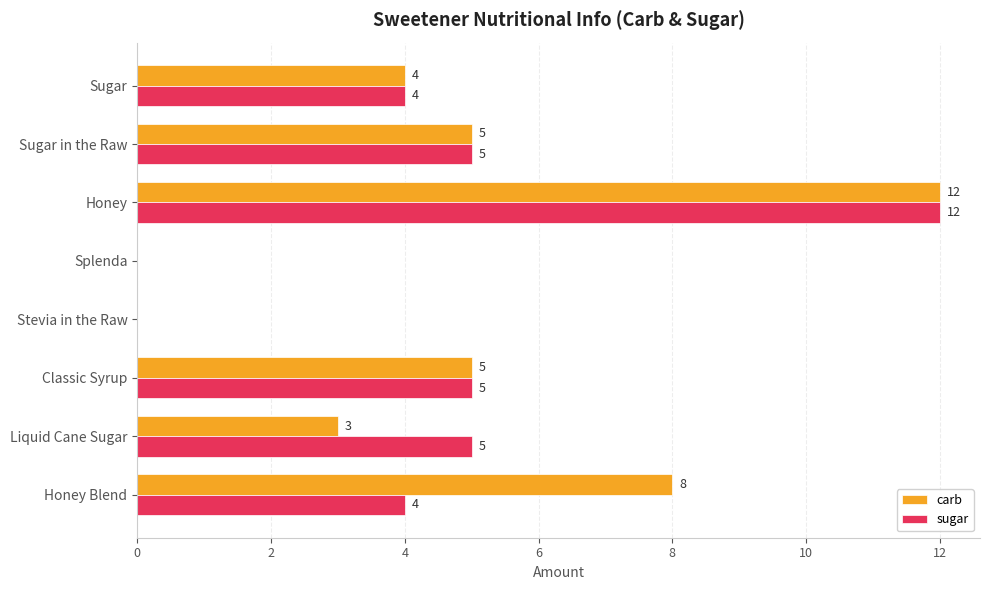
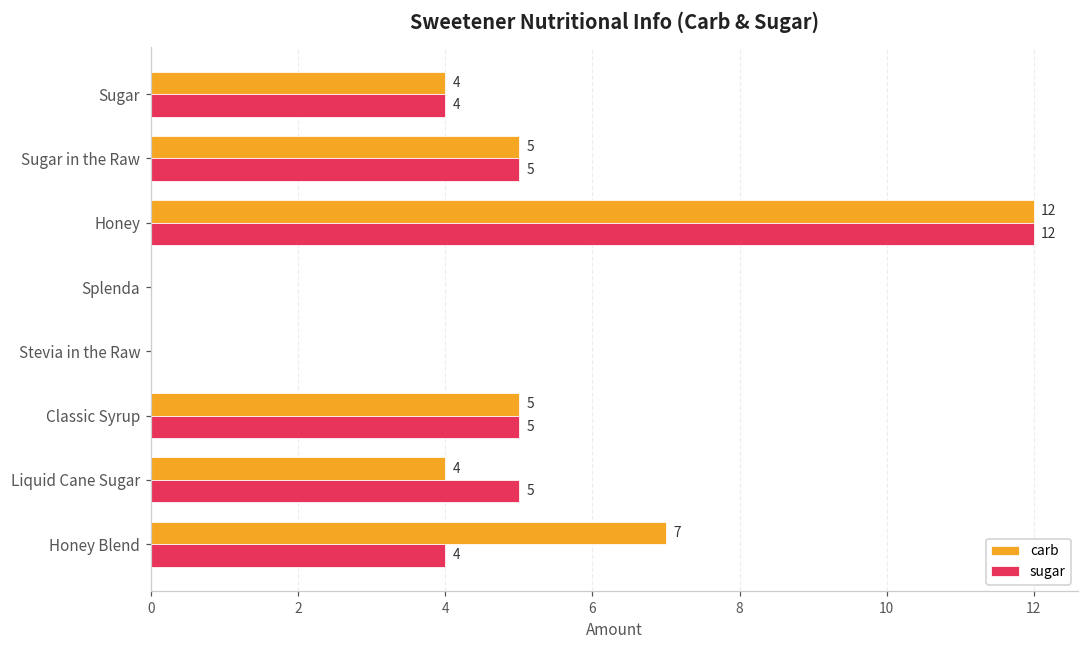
carb, Liquid Cane Sugar: 3 -> 4
carb, Honey Blend: 8 -> 7
